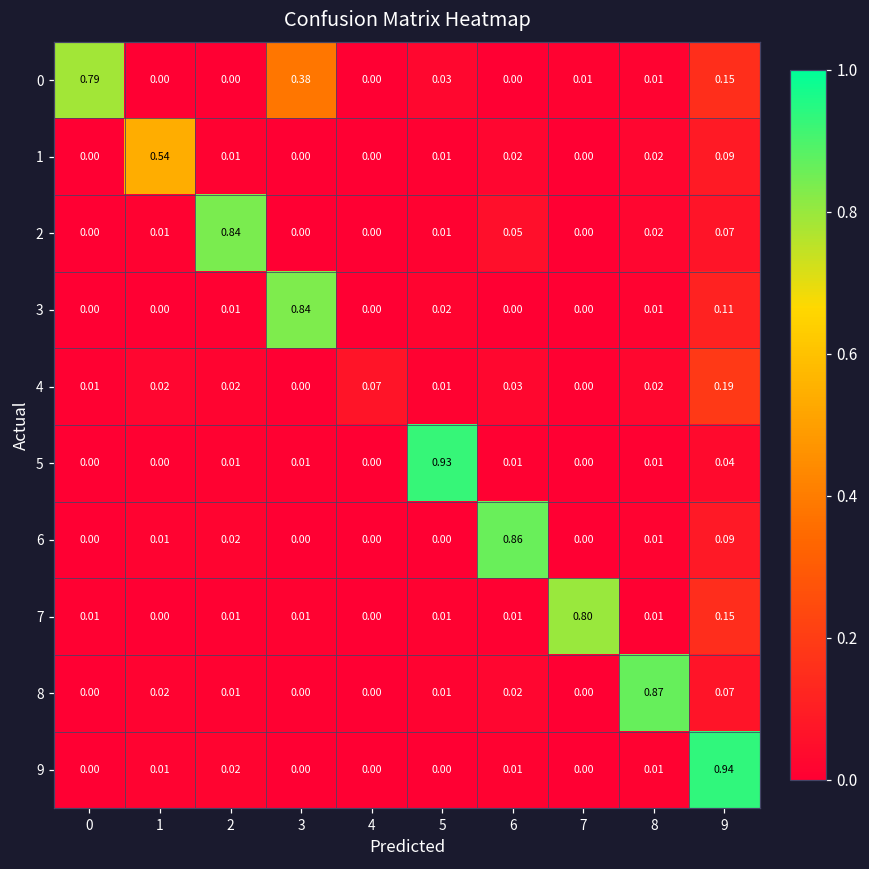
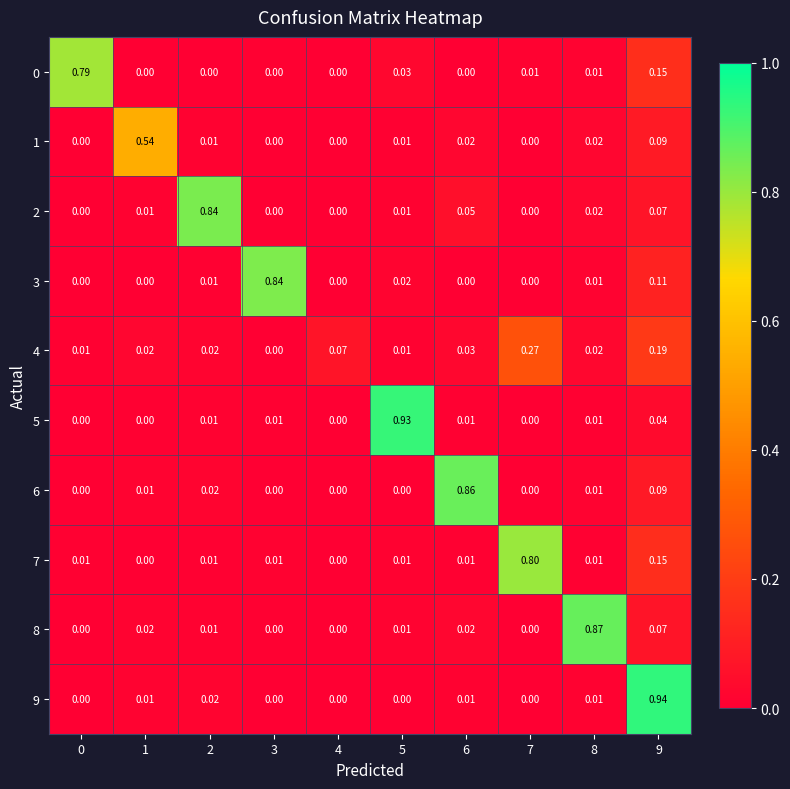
0, 3: 0.38 -> 0.00
4, 7: 0.00 -> 0.27
